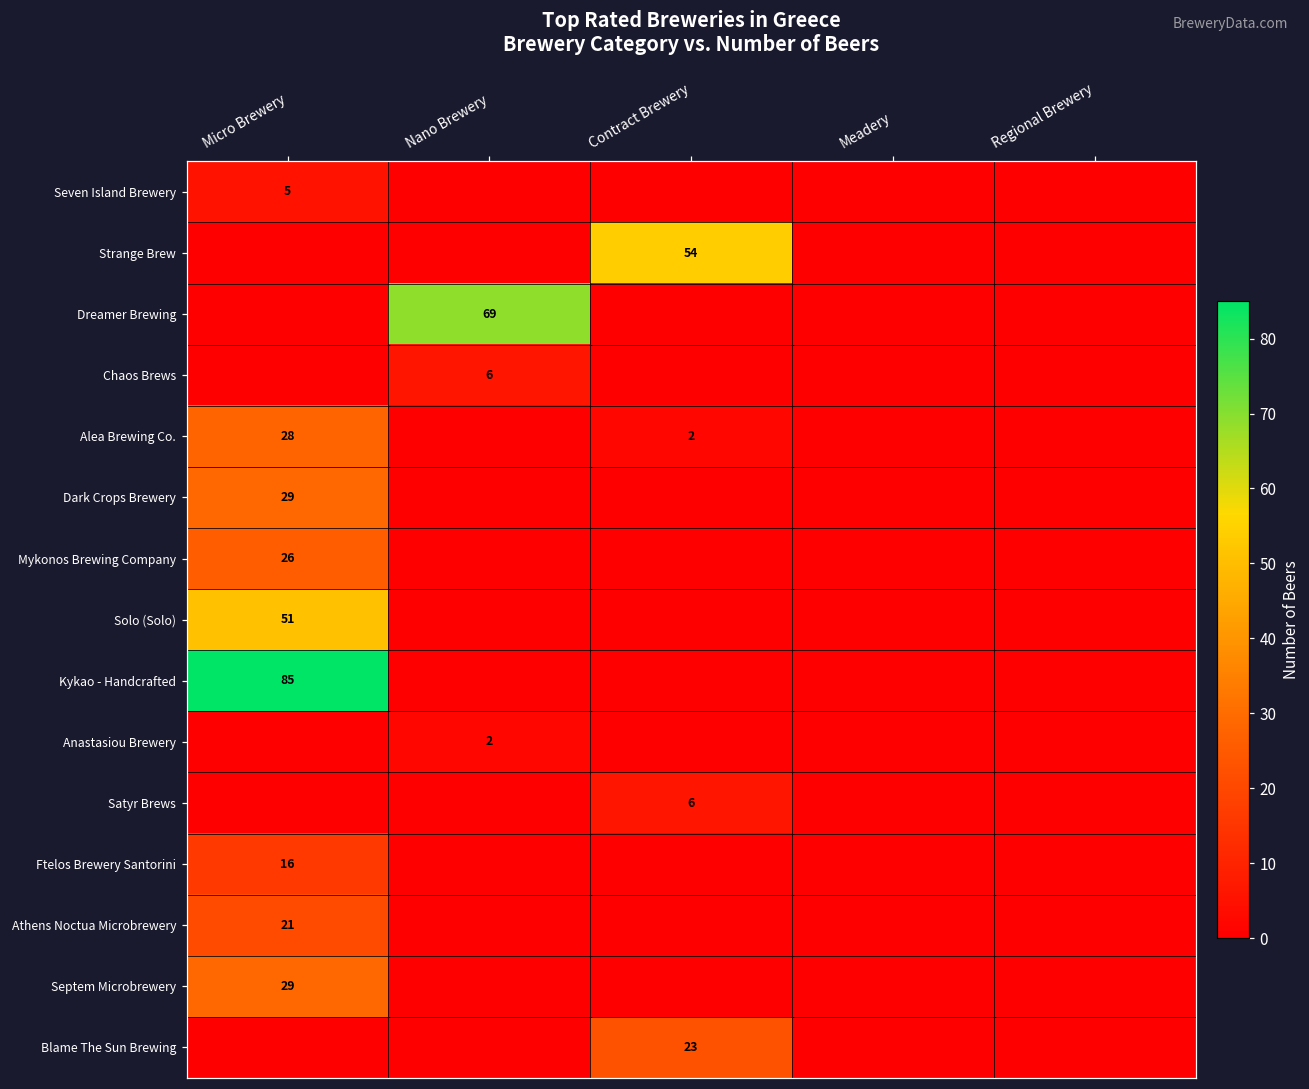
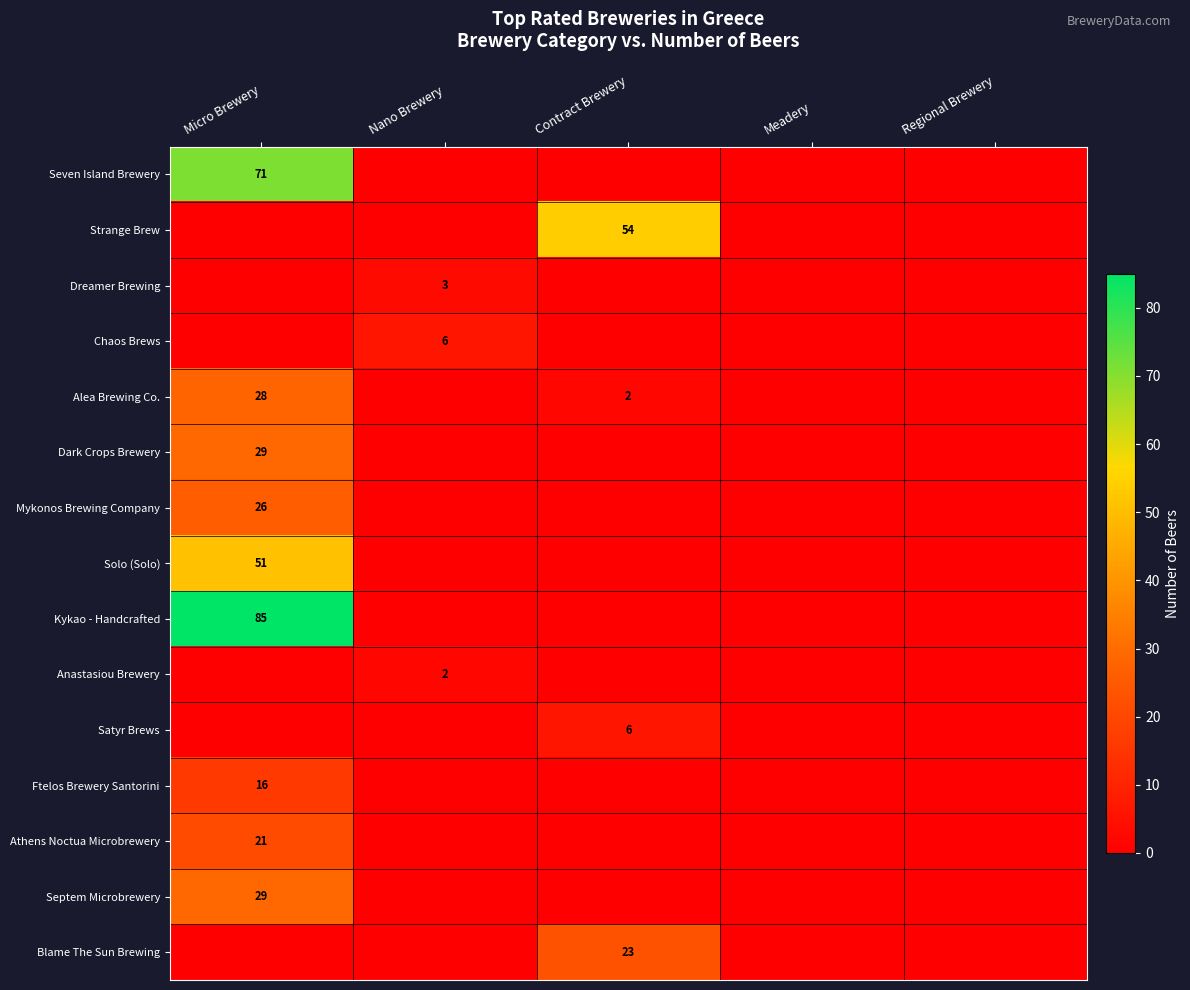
Seven Island Brewery, Micro Brewery: 5 -> 71
Dreamer Brewing, Nano Brewery: 69 -> 3
